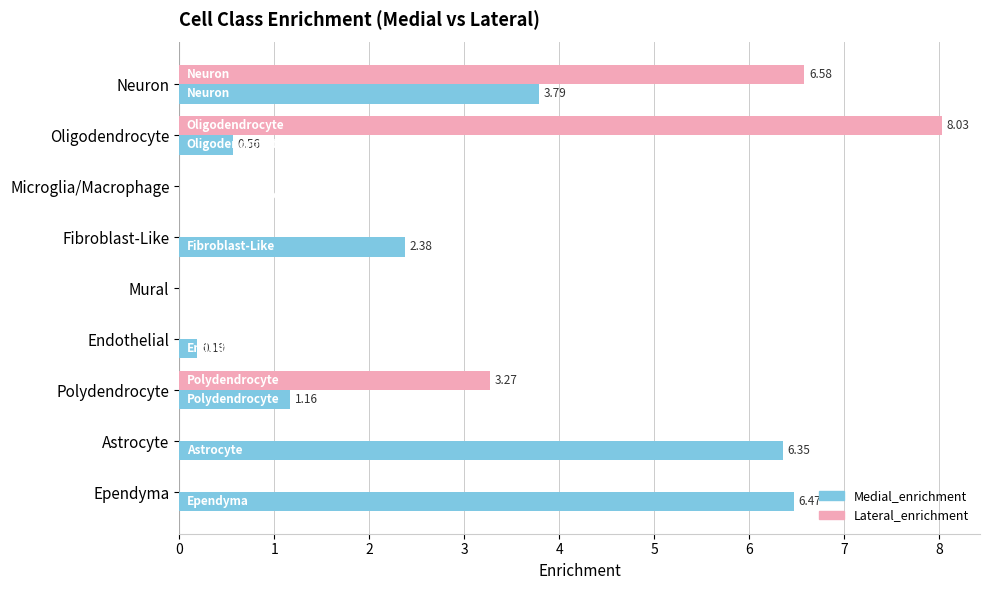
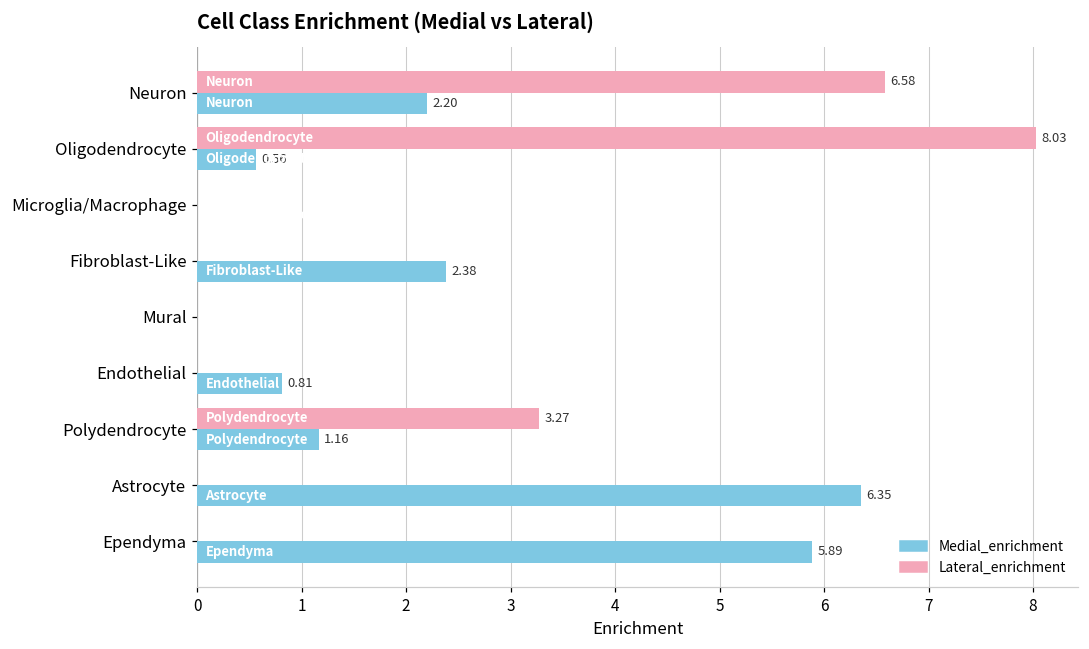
Medial_enrichment, Neuron: 3.79 -> 2.20
Medial_enrichment, Endothelial: 0.19 -> 0.81
Medial_enrichment, Ependyma: 6.47 -> 5.89
